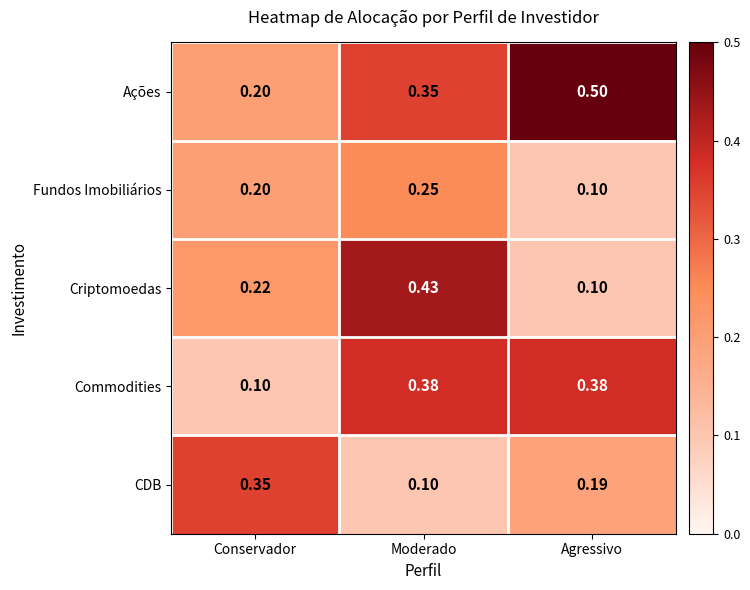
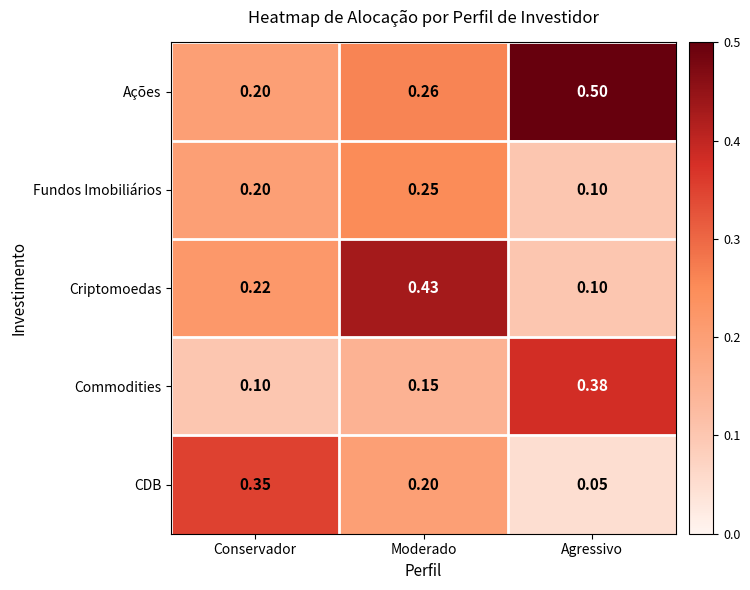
Ações, Moderado: 0.35 -> 0.26
Commodities, Moderado: 0.38 -> 0.15
CDB, Moderado: 0.10 -> 0.20
CDB, Agressivo: 0.19 -> 0.05
